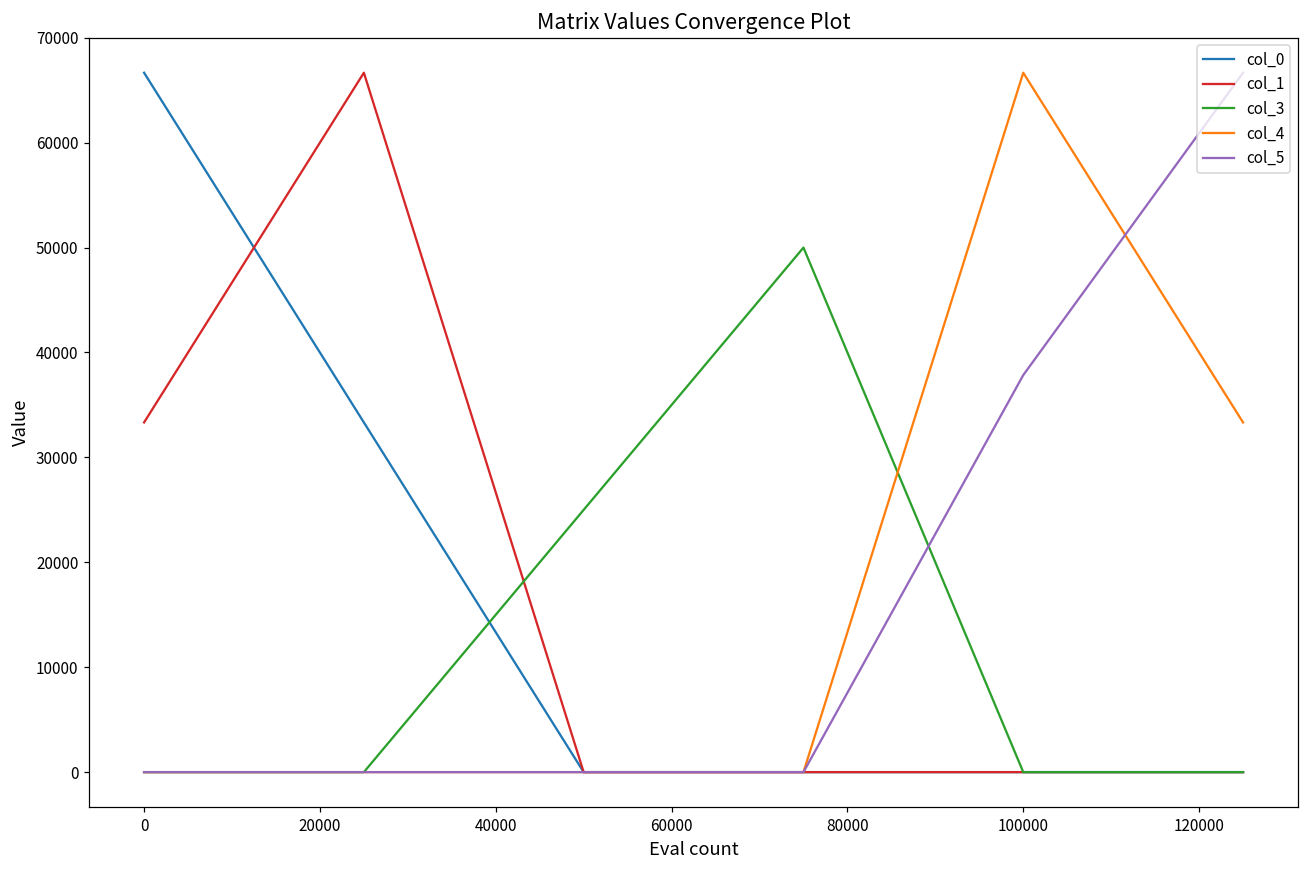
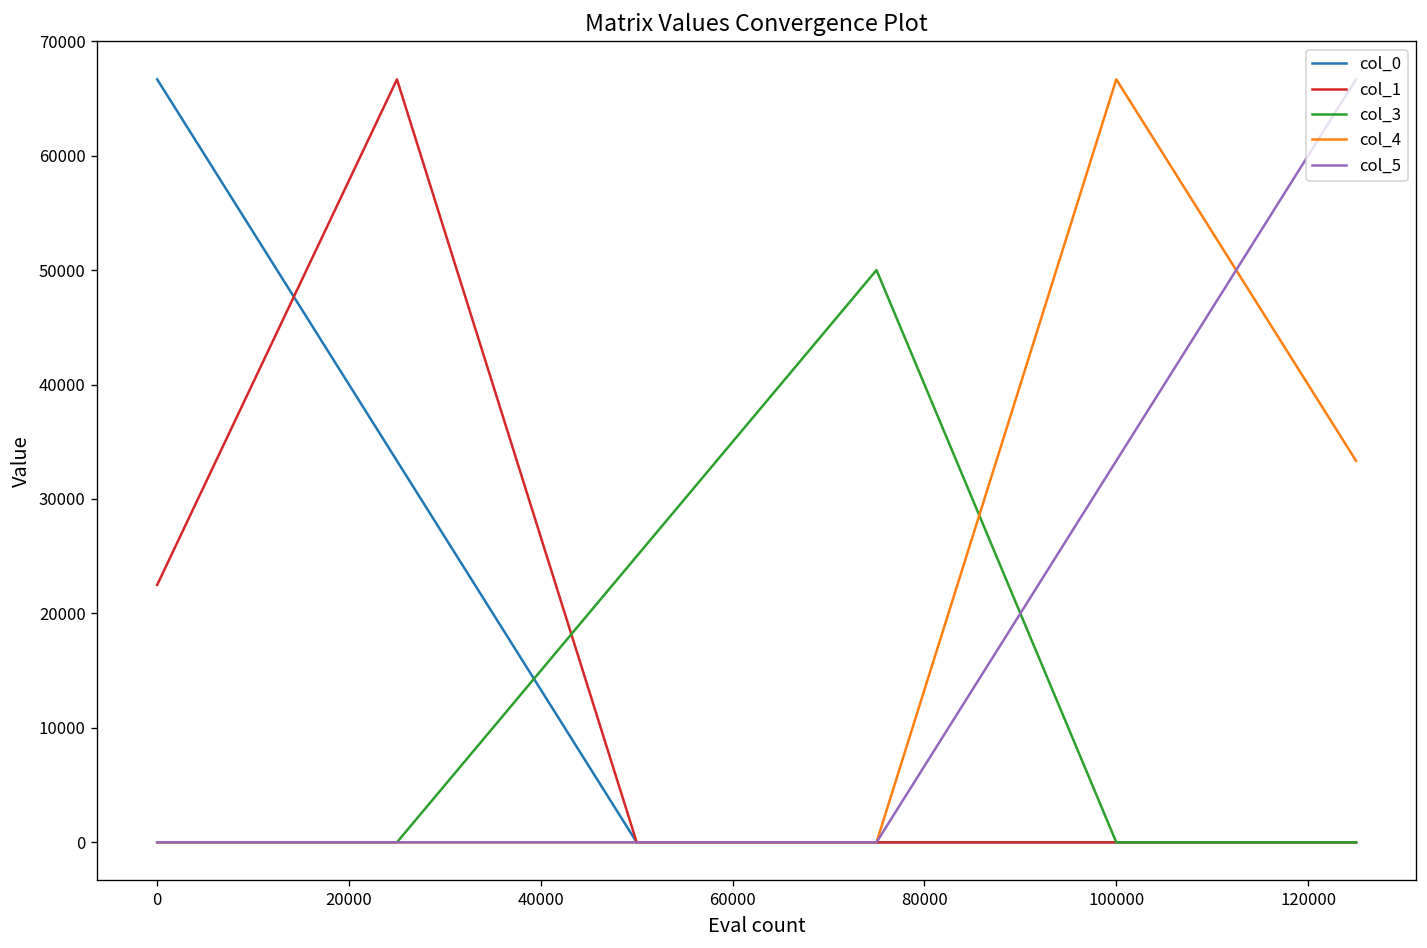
col_1, 0: 33000 -> 22000
col_5, 100000: 38000 -> 33000
